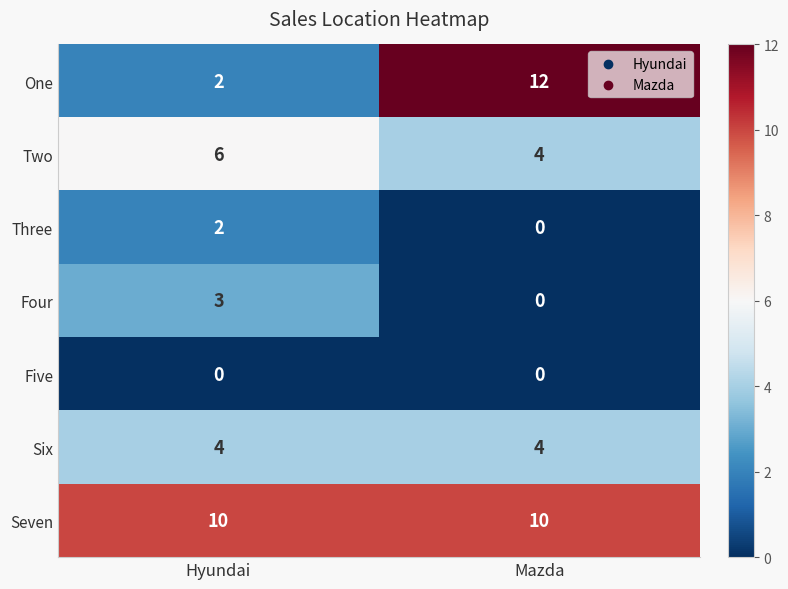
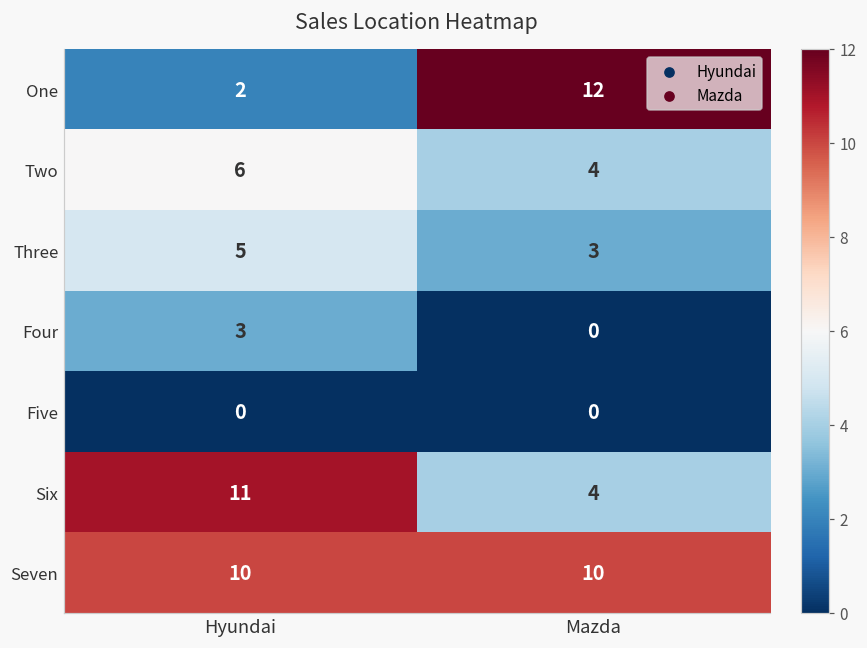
Three, Hyundai: 2 -> 5
Three, Mazda: 0 -> 3
Six, Hyundai: 4 -> 11
